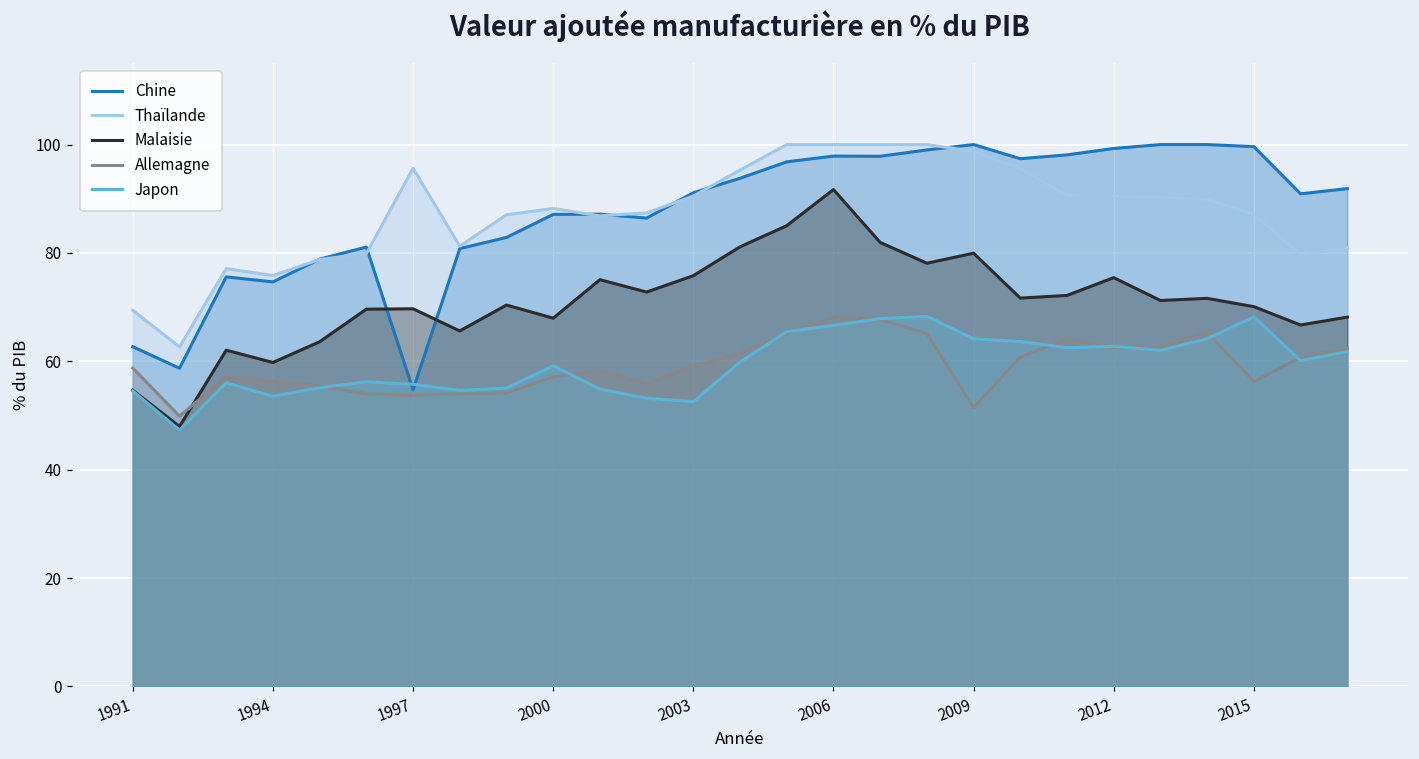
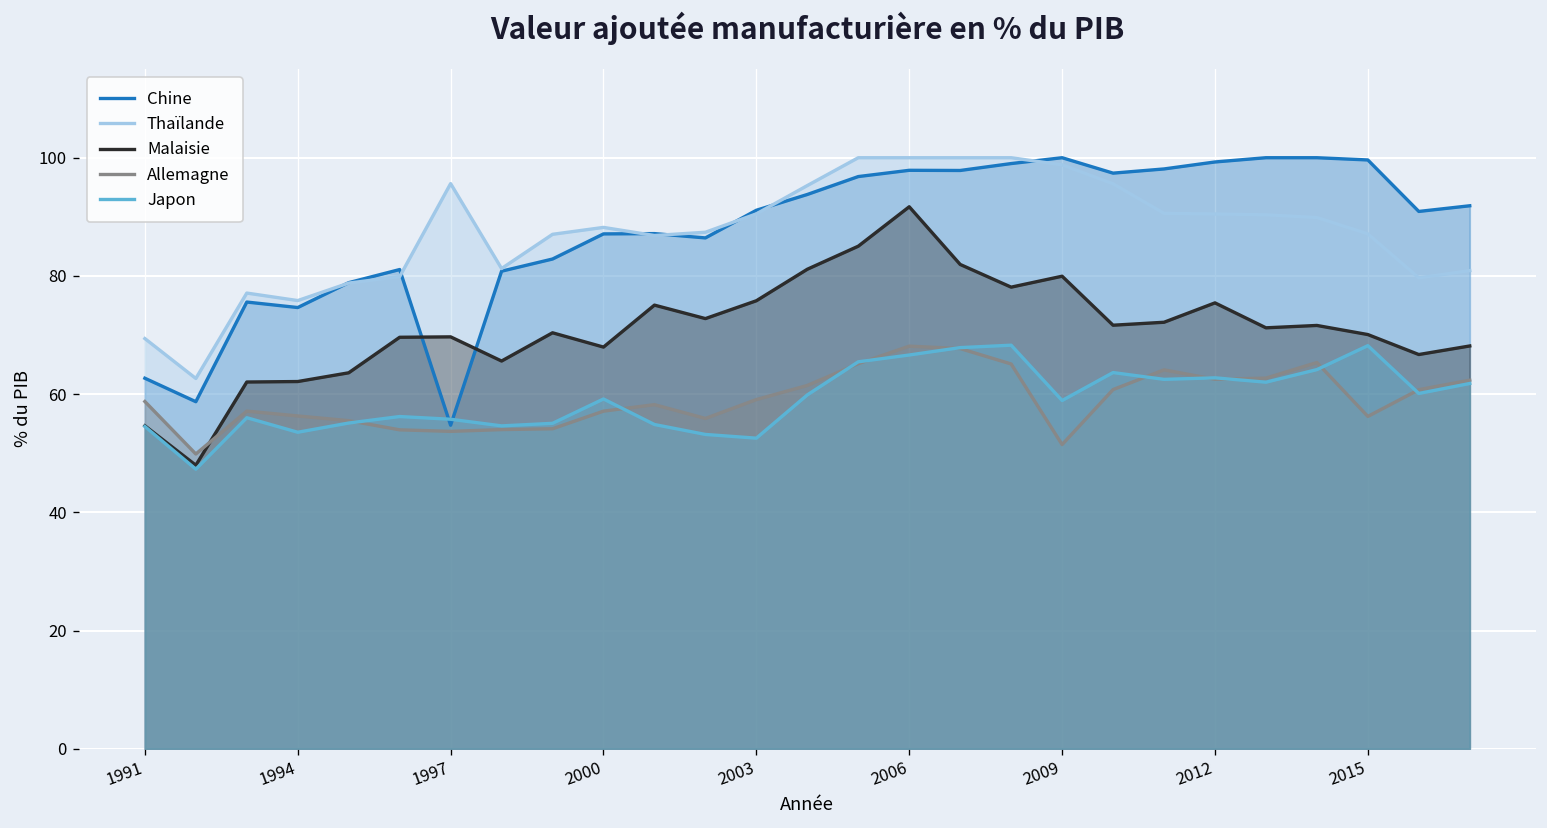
Malaisie, 1994: 60 -> 62
Japon, 2009: 64 -> 59
